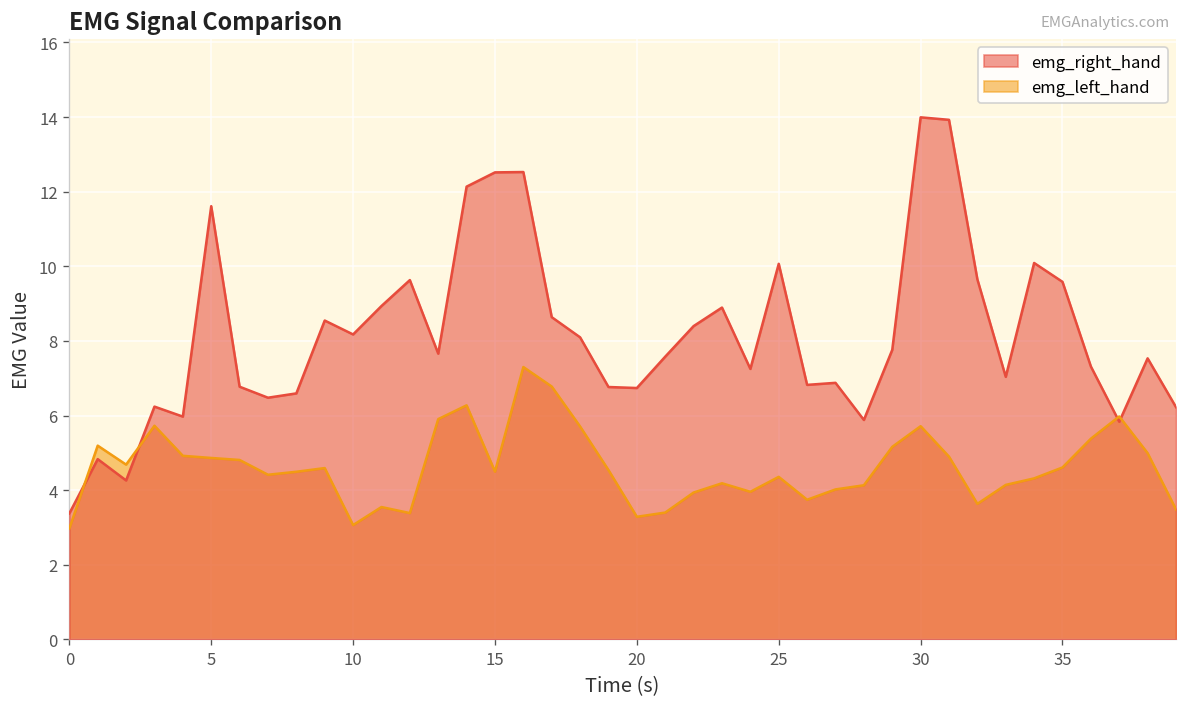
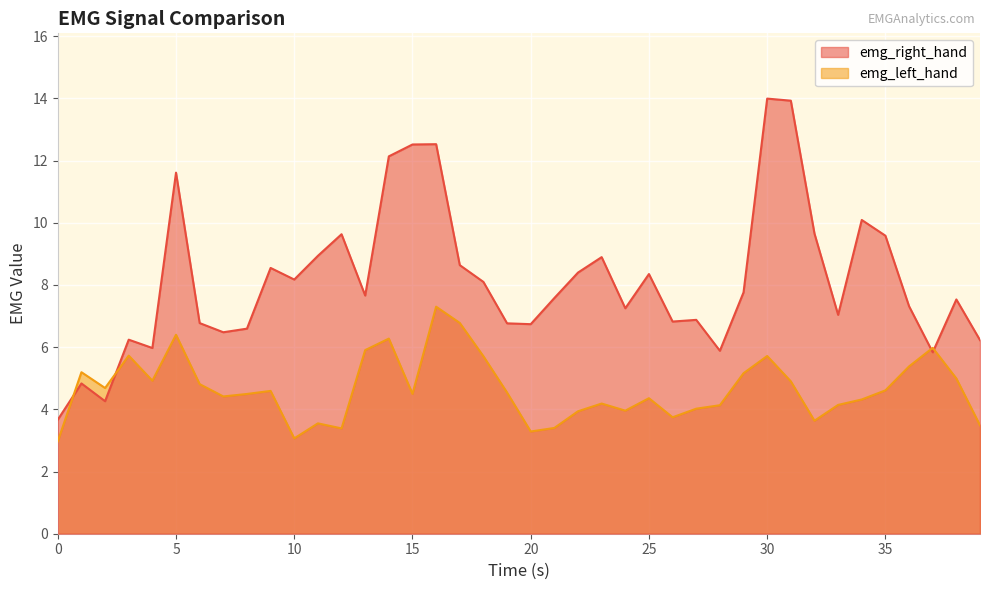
emg_right_hand, 0: 3.4 -> 3.7
emg_left_hand, 5: 4.9 -> 6.4
emg_right_hand, 25: 10.1 -> 8.4
